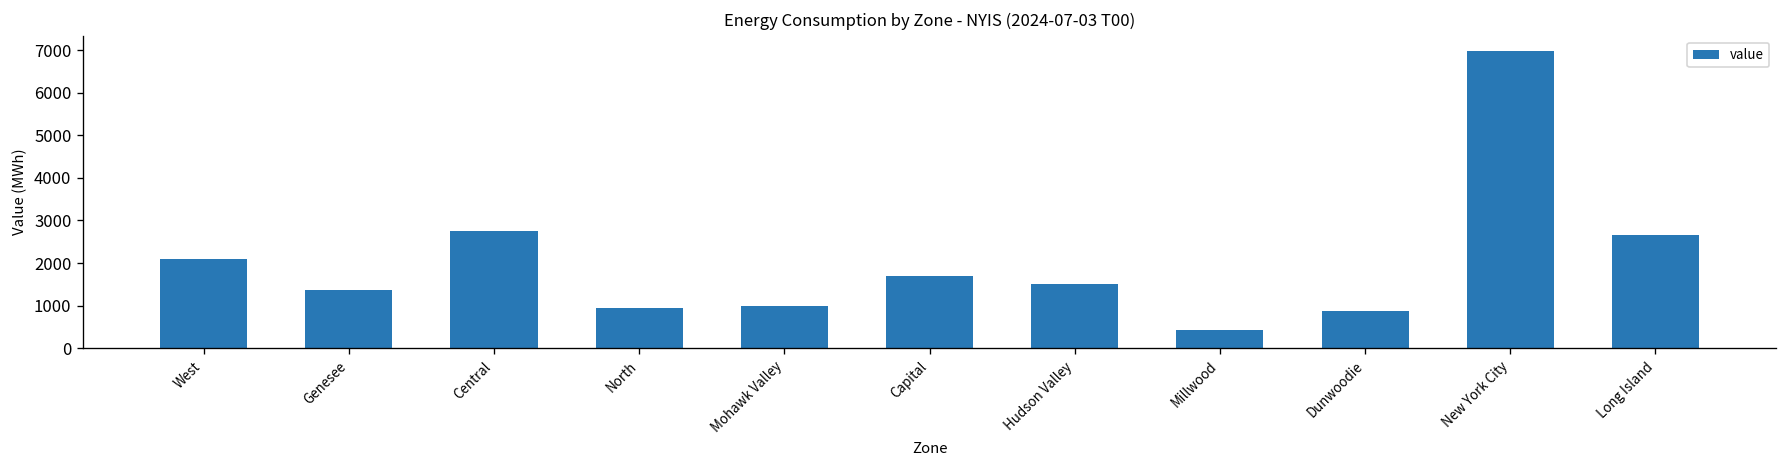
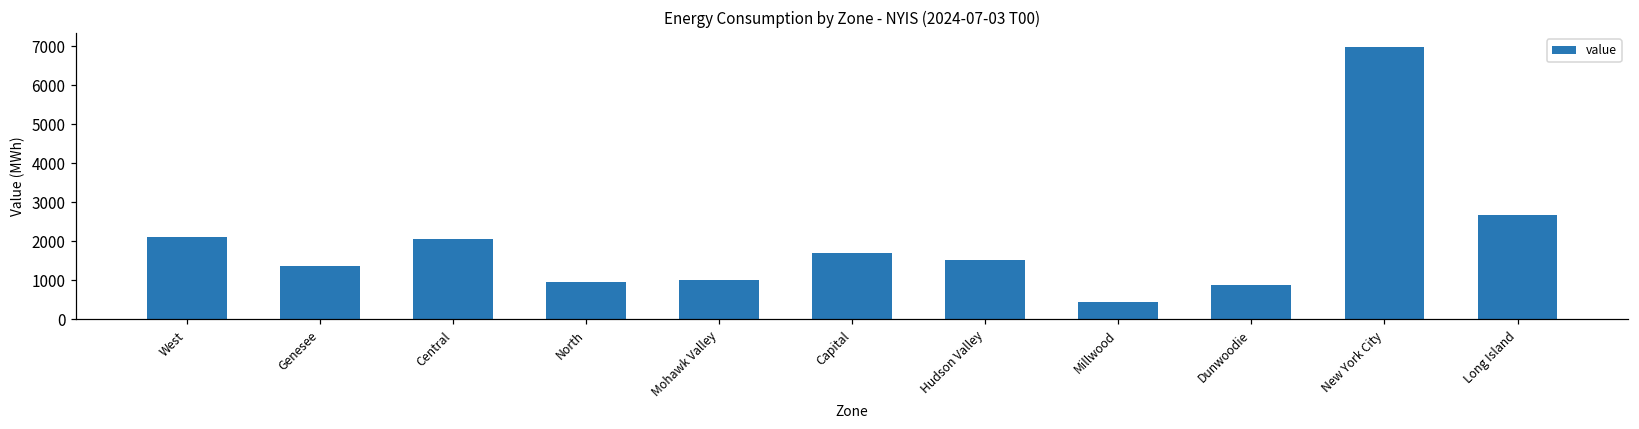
Central: 2800 -> 2100
